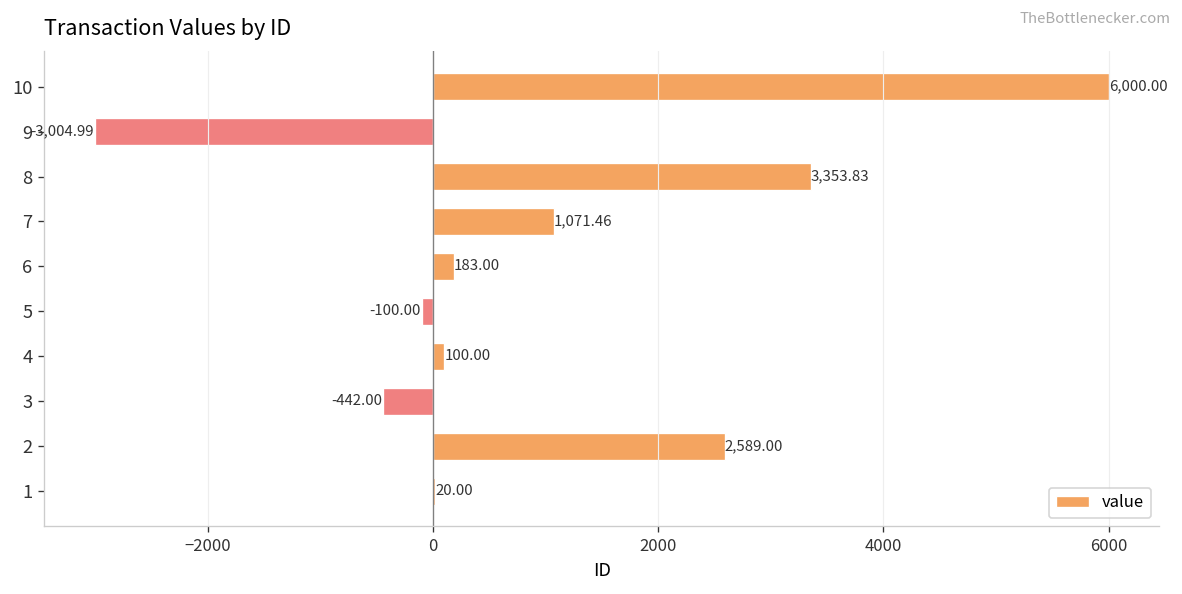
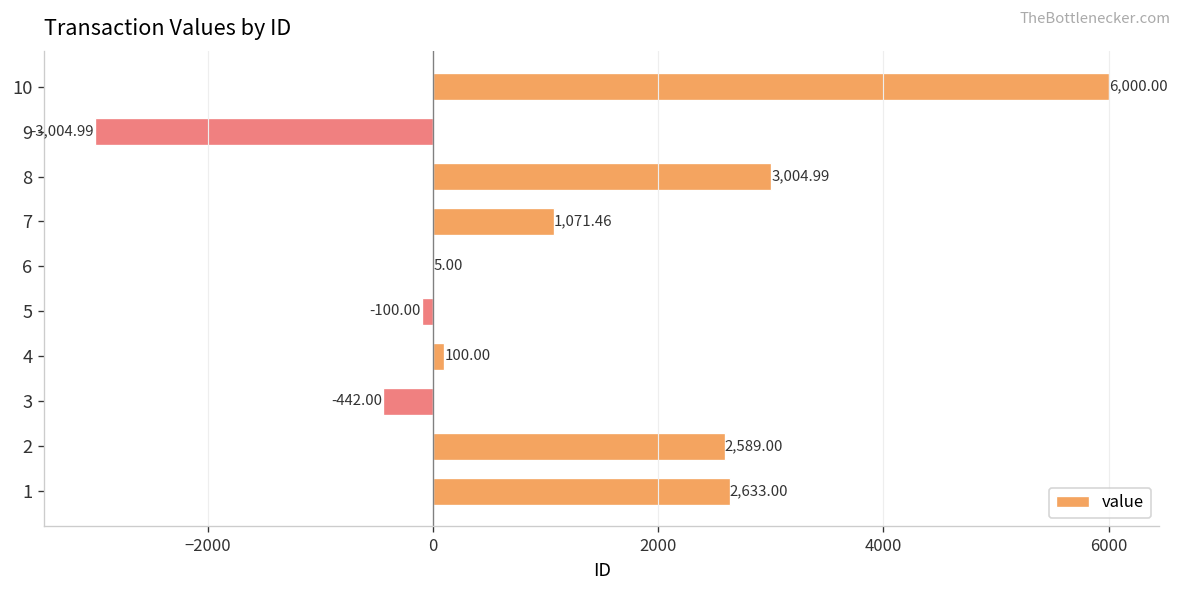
8: 3,353.83 -> 3,004.99
6: 183.00 -> 5.00
1: 20.00 -> 2,633.00
